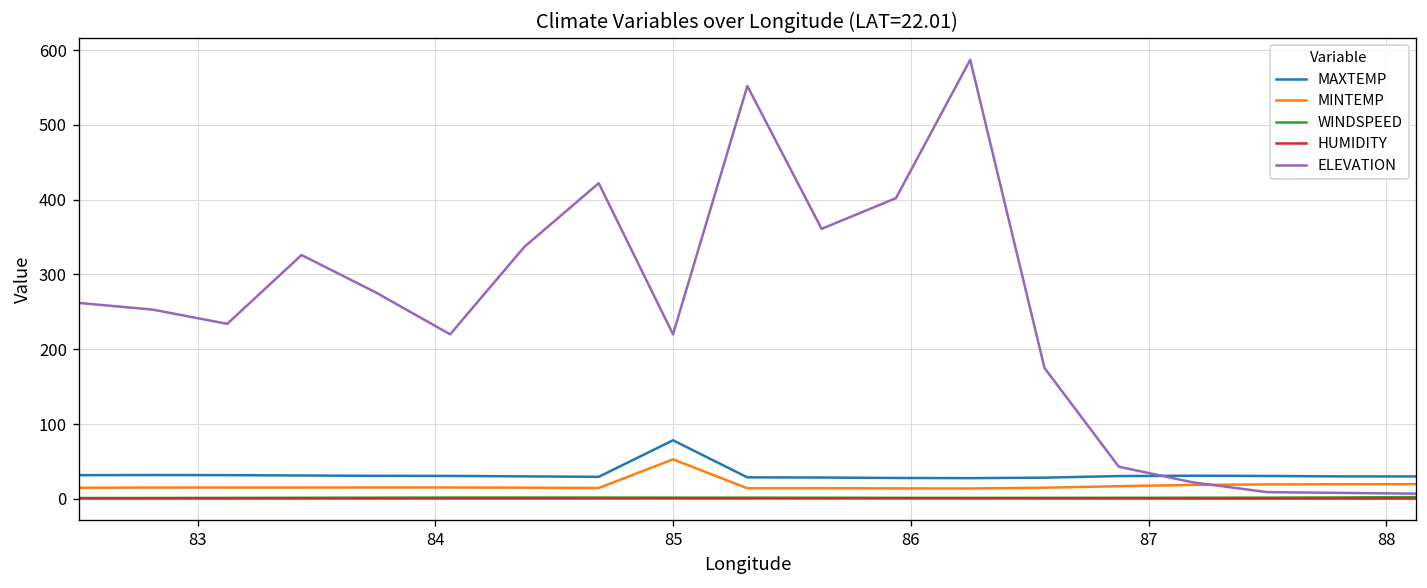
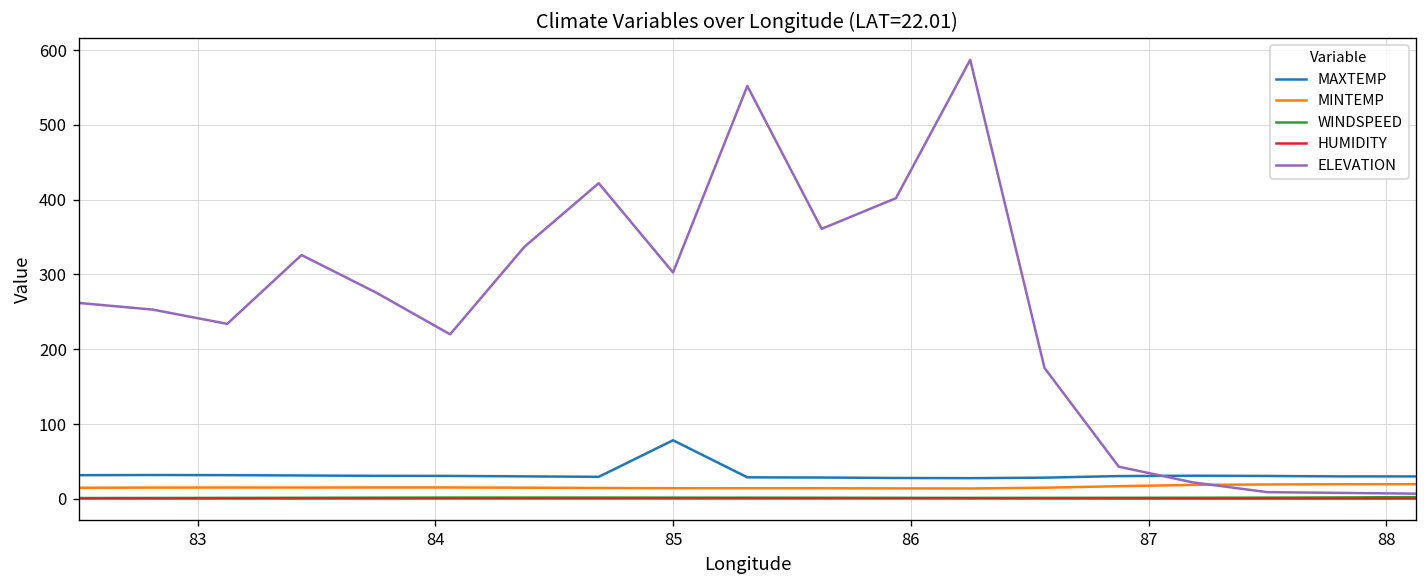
MINTEMP, 85: 50 -> 10
ELEVATION, 85: 220 -> 300
